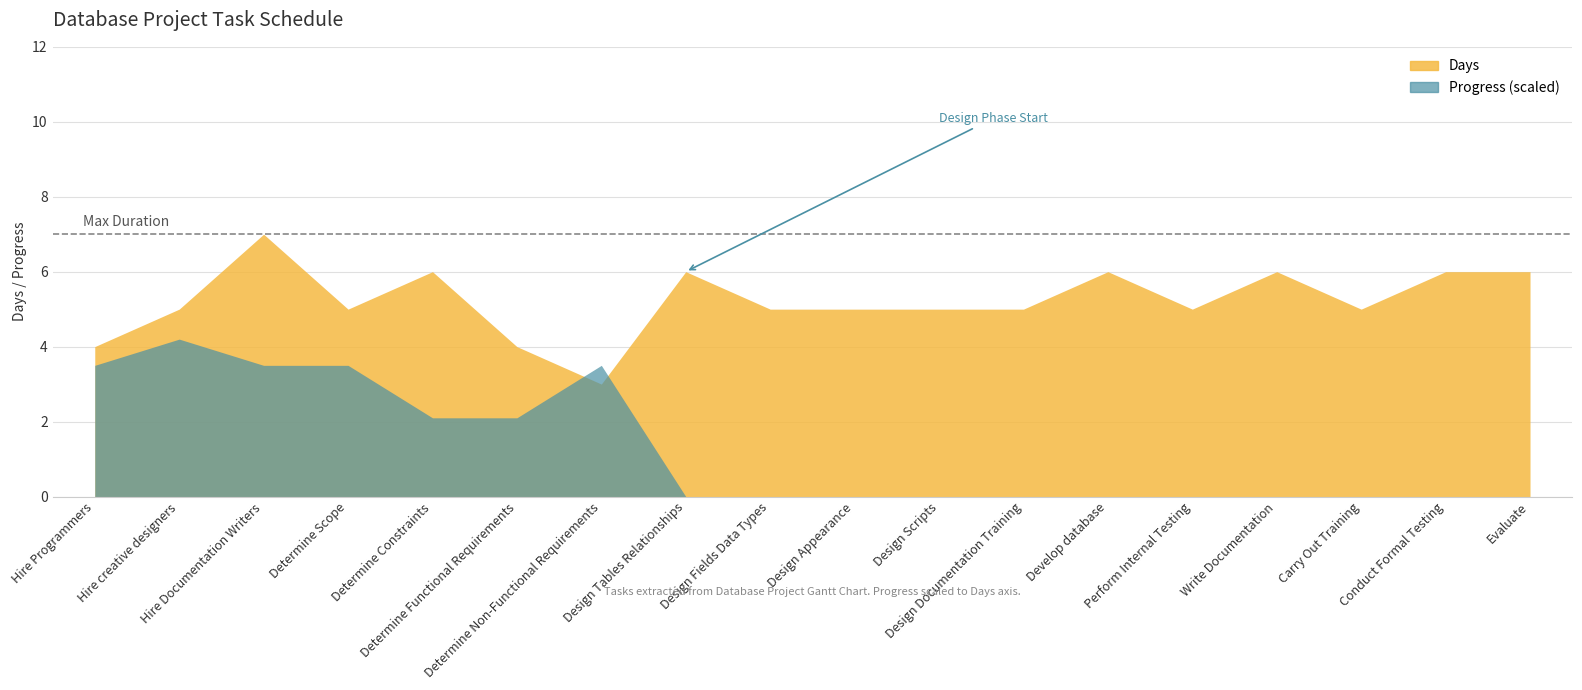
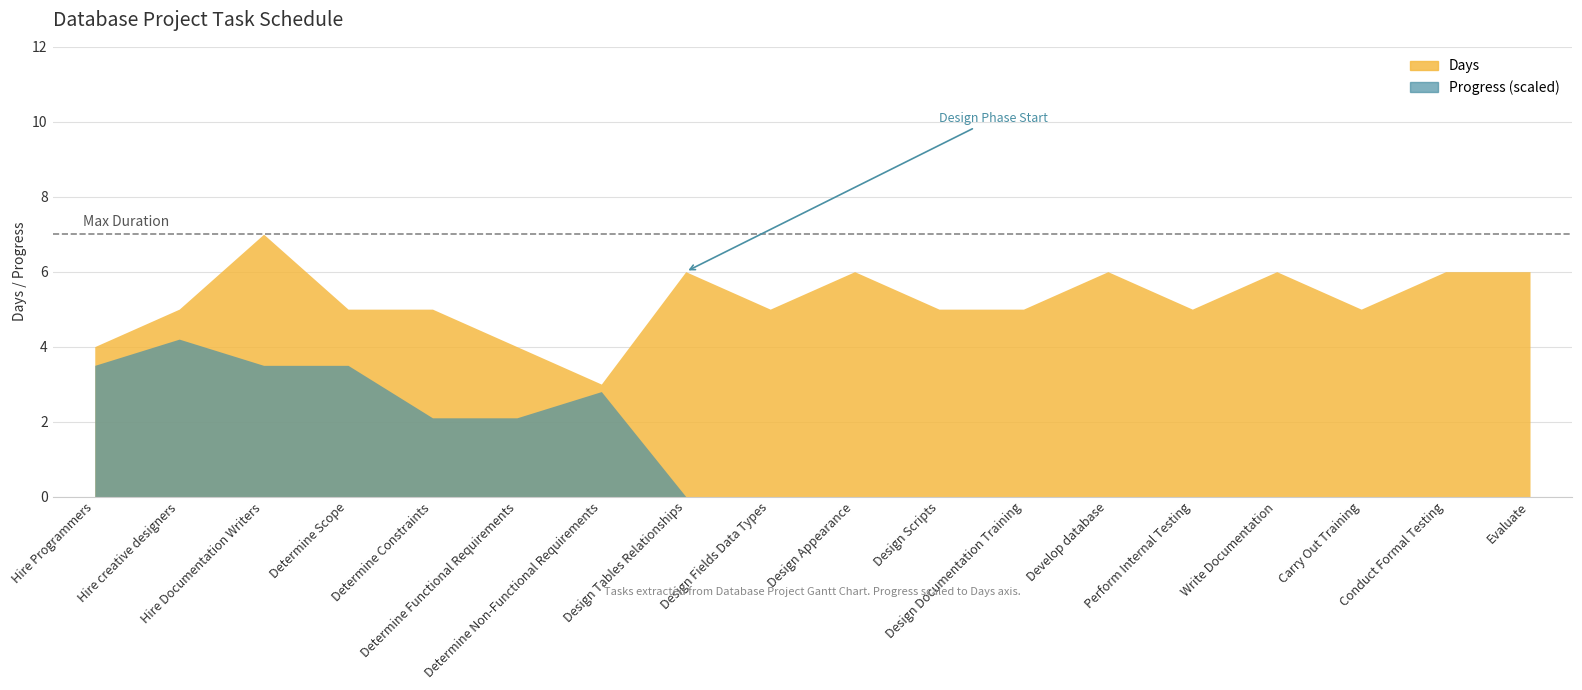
Days, Determine Constraints: 6 -> 5
Progress (scaled), Determine Non-Functional Requirements: 3.5 -> 2.8
Days, Design Appearance: 5 -> 6
